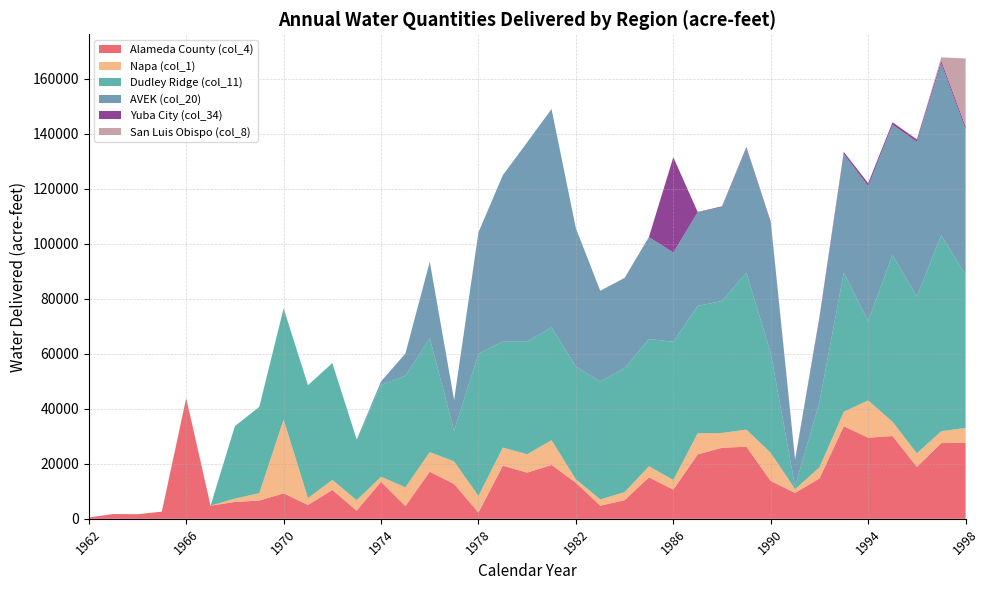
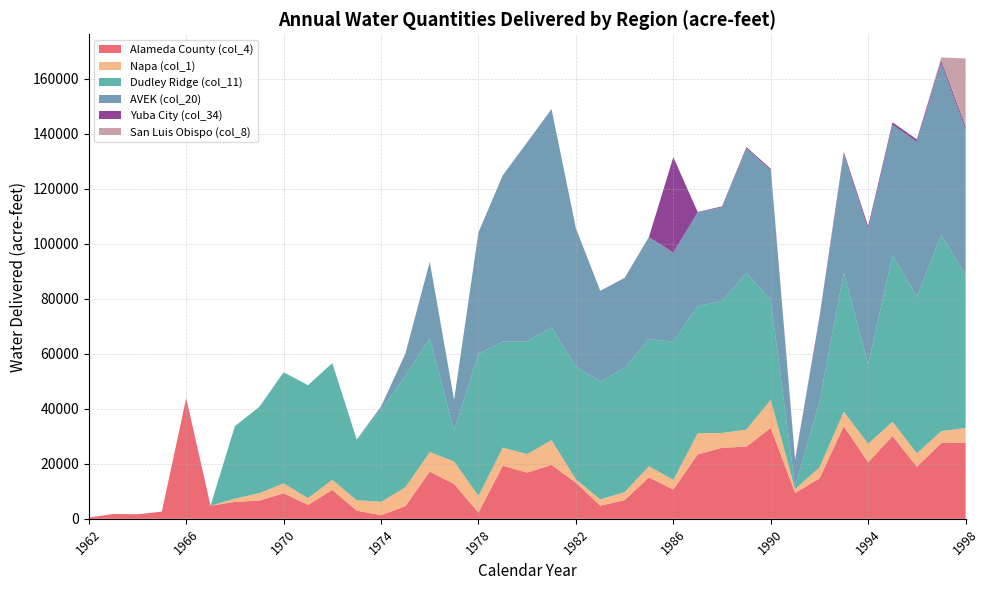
Napa (col_1), 1970: 27000 -> 4000
Alameda County (col_4), 1974: 13000 -> 1000
Napa (col_1), 1974: 2000 -> 5000
Alameda County (col_4), 1990: 14000 -> 33000
Alameda County (col_4), 1994: 30000 -> 21000
Napa (col_1), 1994: 14000 -> 7000
